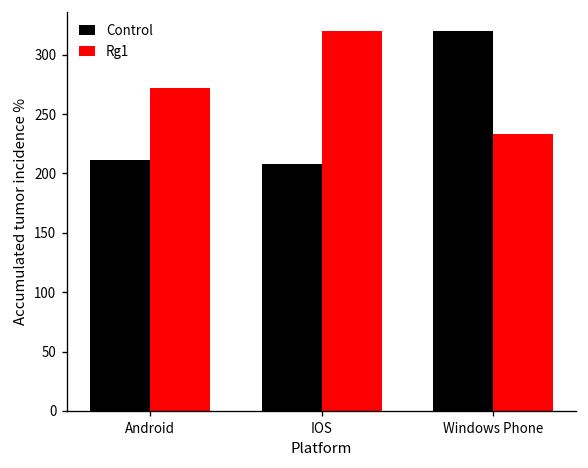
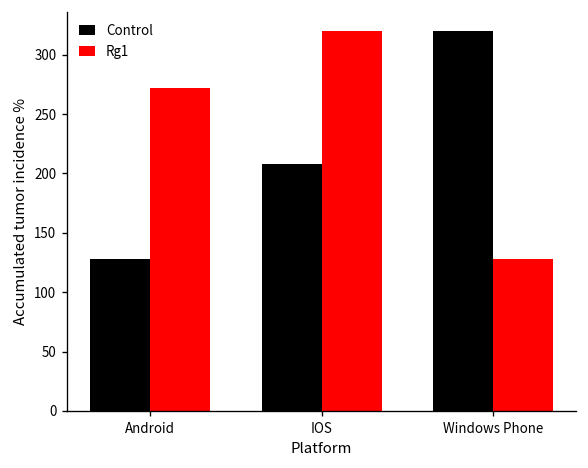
Control, Android: 210 -> 130
Rg1, Windows Phone: 230 -> 130
